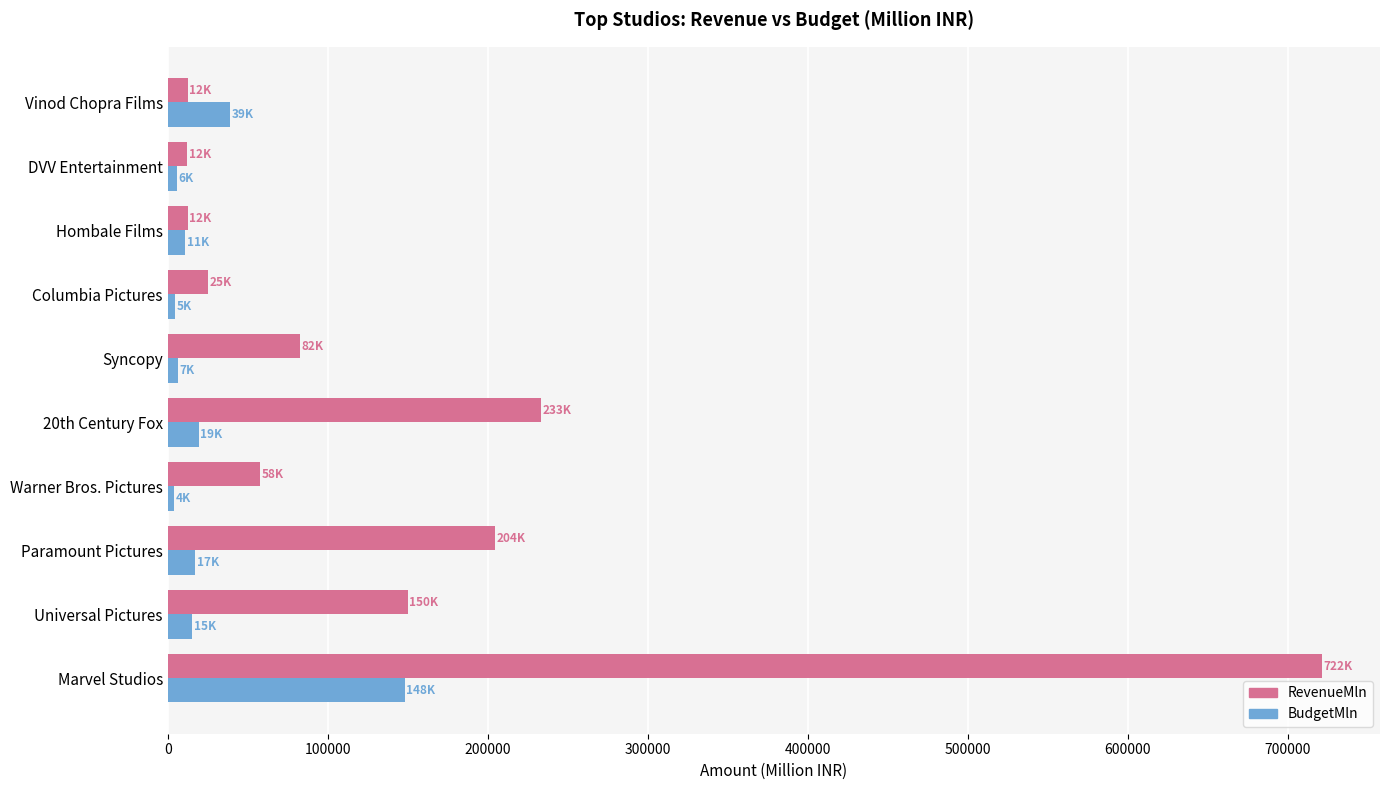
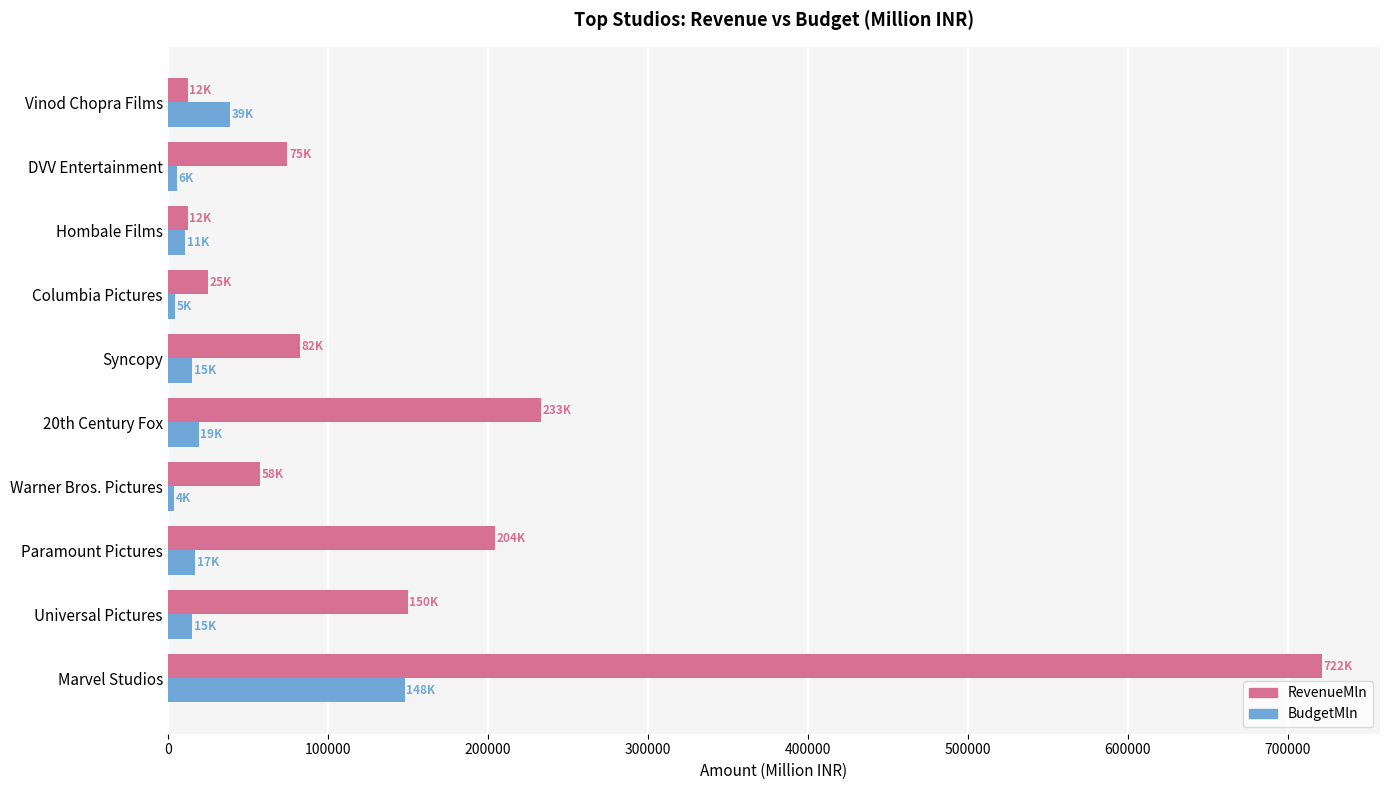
RevenueMln, DVV Entertainment: 12K -> 75K
BudgetMln, Syncopy: 7K -> 15K
